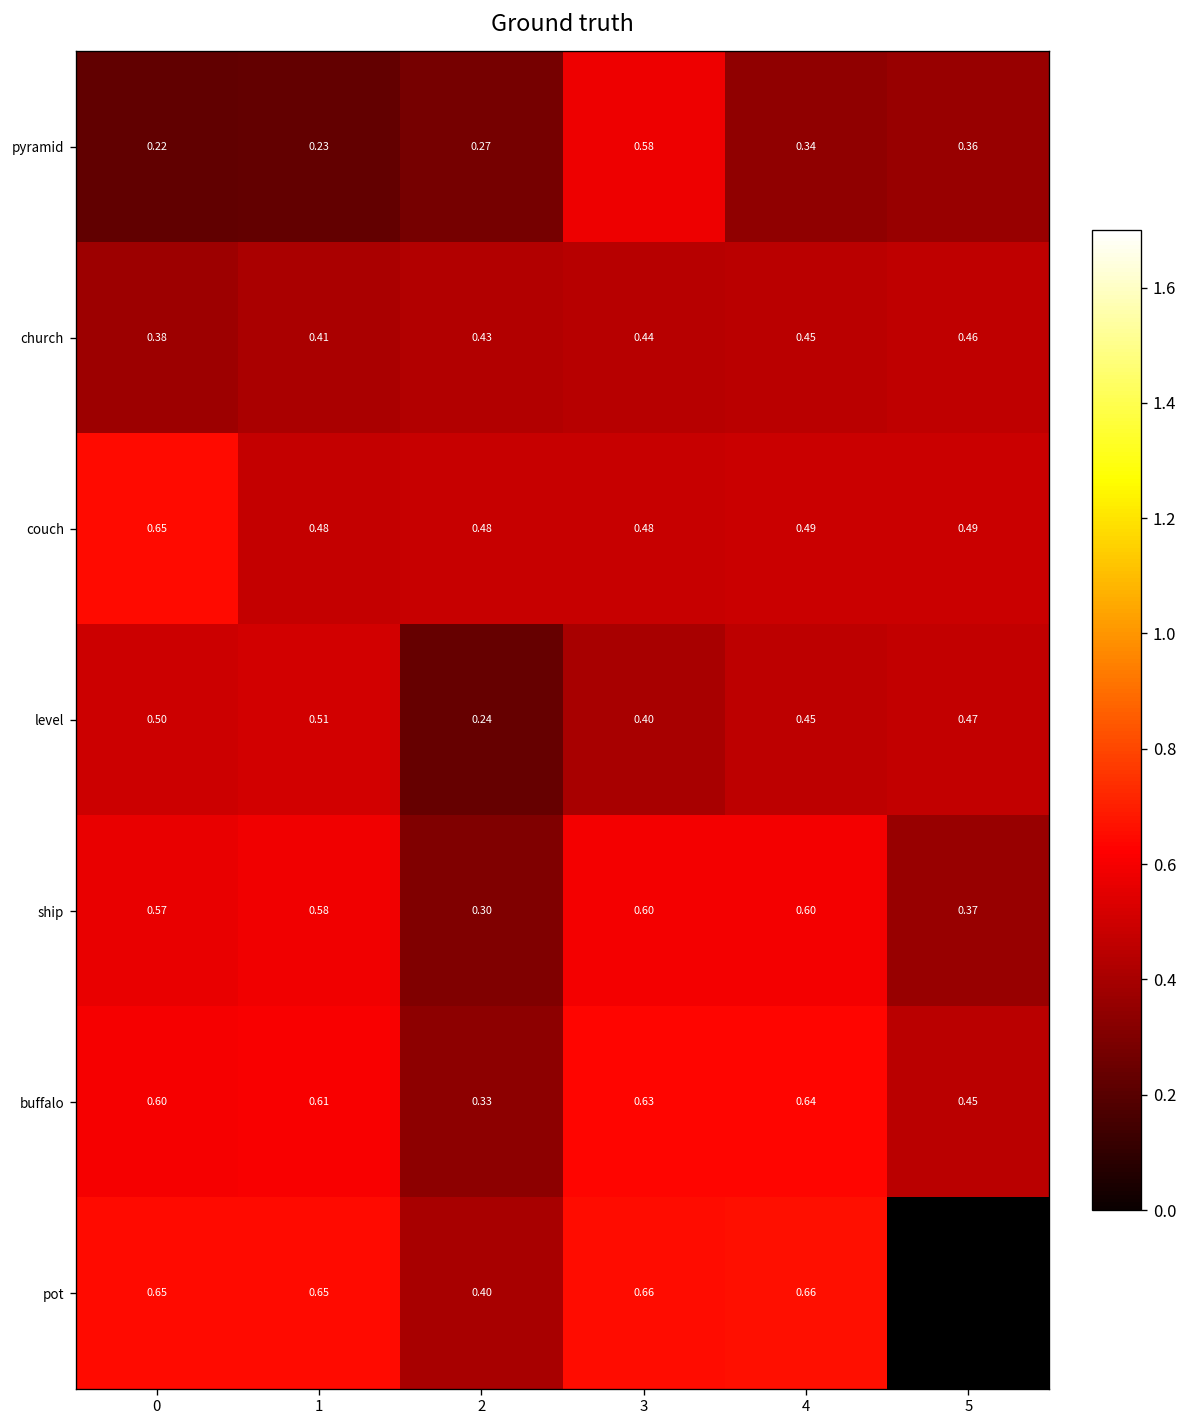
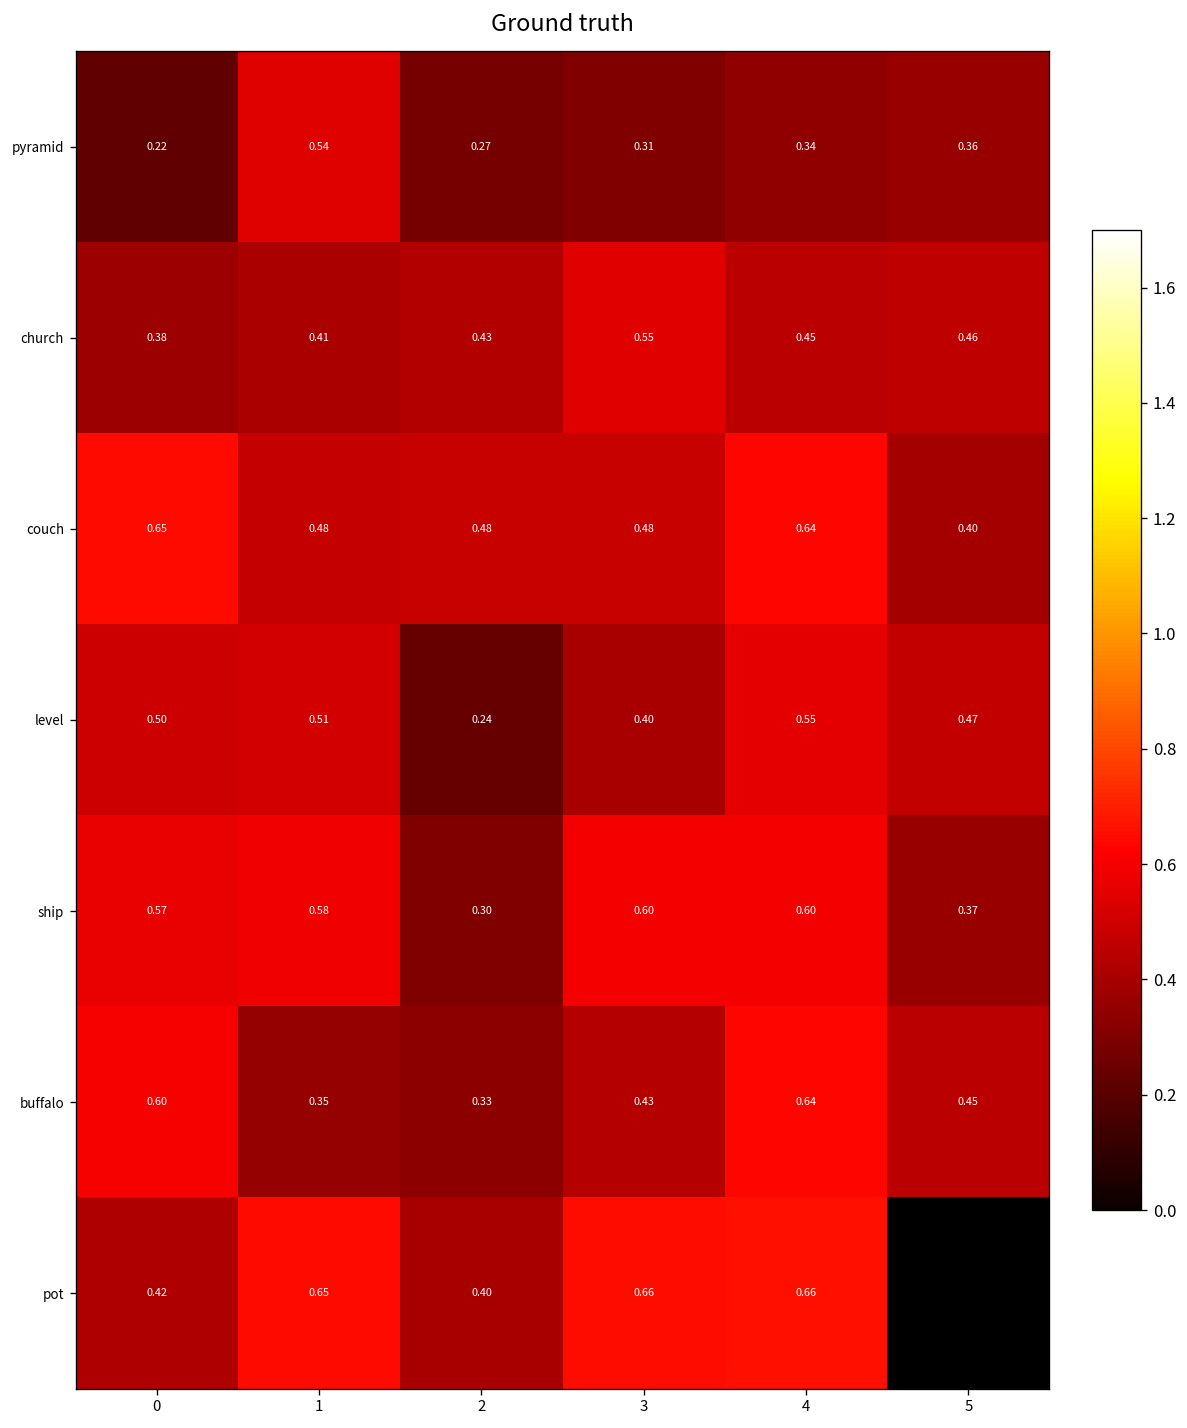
pyramid, 1: 0.23 -> 0.54
pyramid, 3: 0.58 -> 0.31
church, 3: 0.44 -> 0.55
couch, 4: 0.49 -> 0.64
couch, 5: 0.49 -> 0.40
level, 4: 0.45 -> 0.55
buffalo, 1: 0.61 -> 0.35
buffalo, 3: 0.63 -> 0.43
pot, 0: 0.65 -> 0.42
